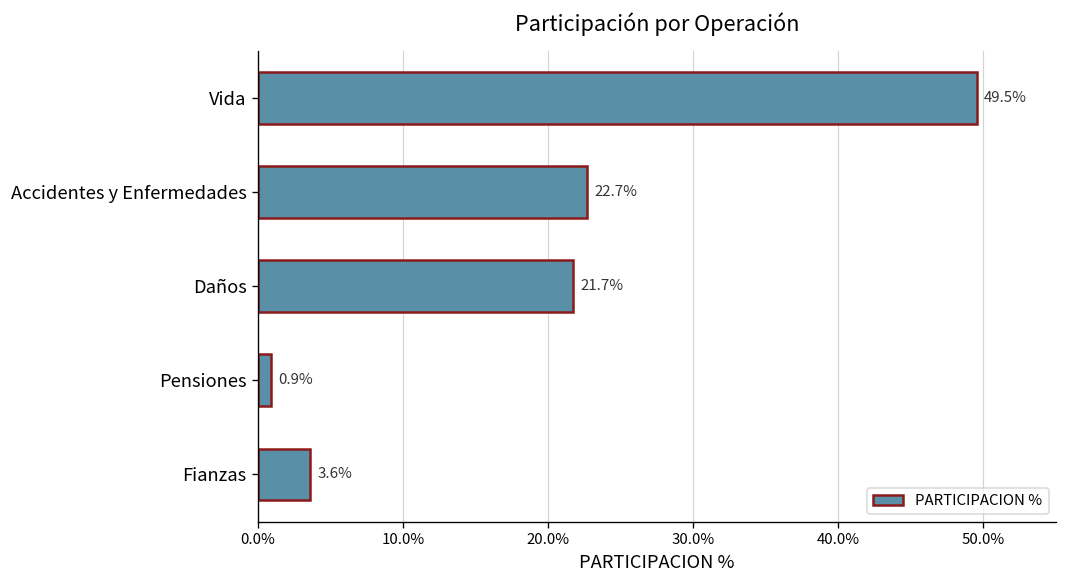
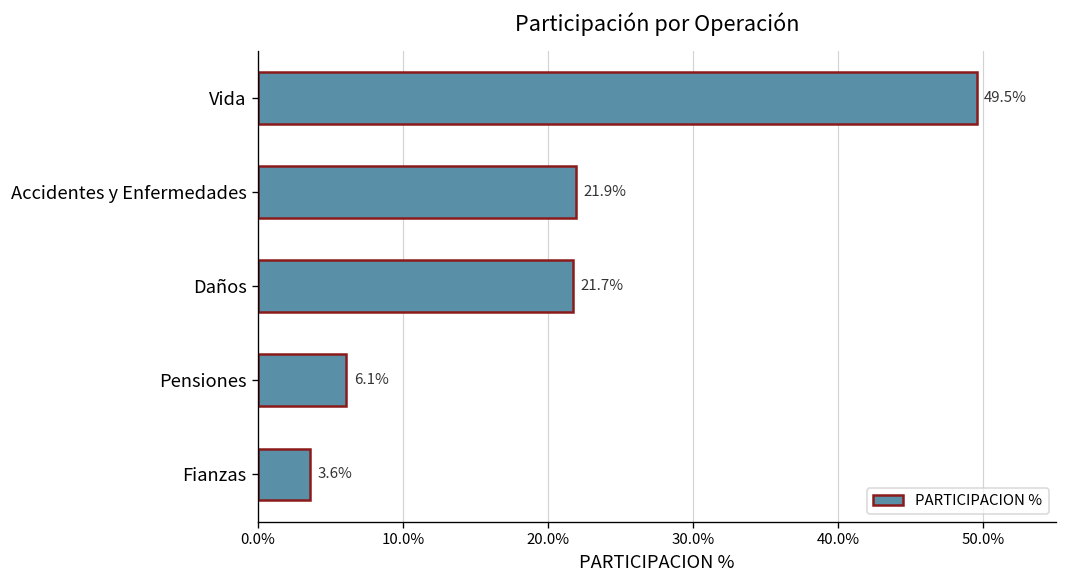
Accidentes y Enfermedades: 22.7% -> 21.9%
Pensiones: 0.9% -> 6.1%
